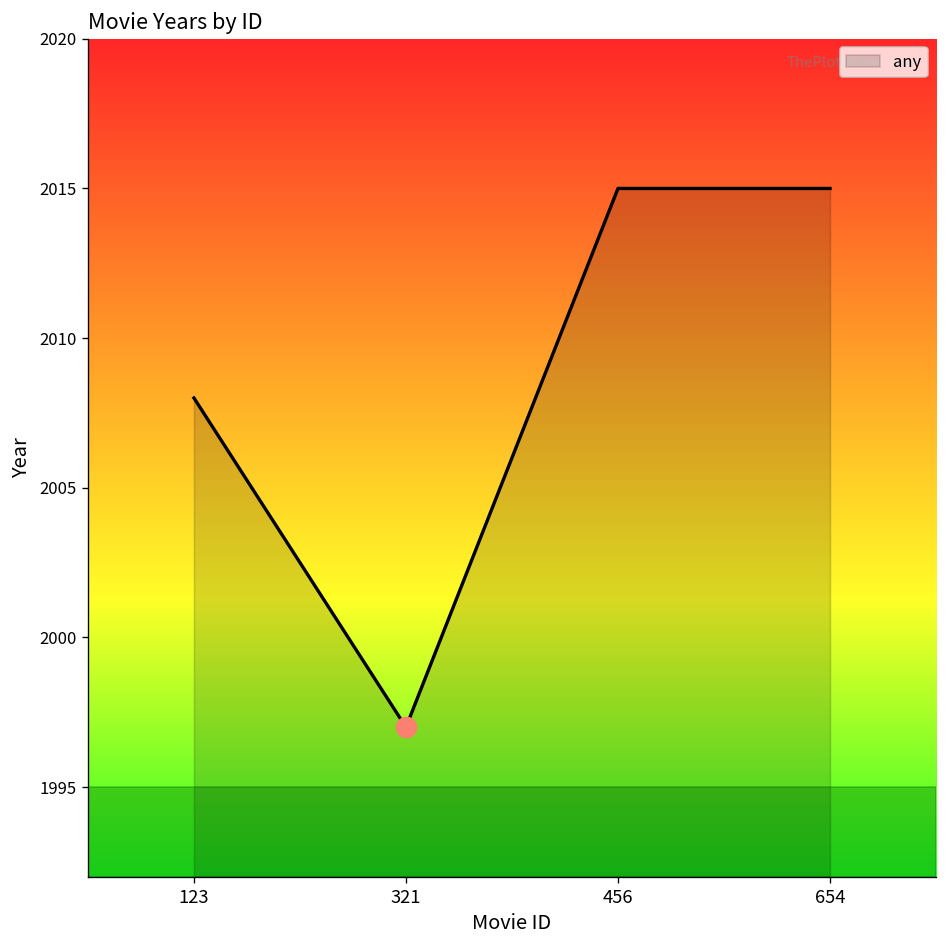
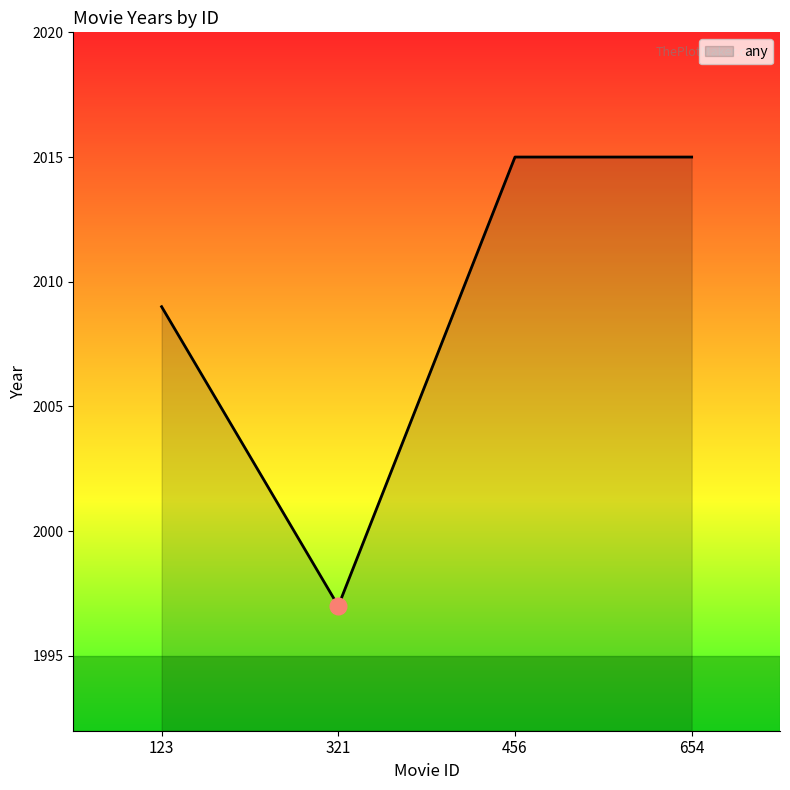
any, 123: 2008 -> 2009
